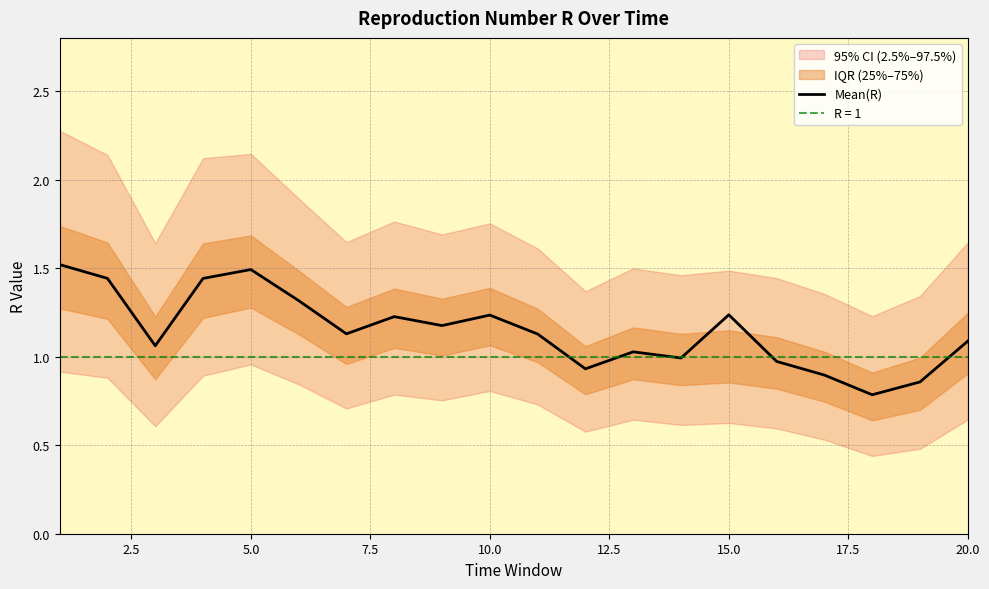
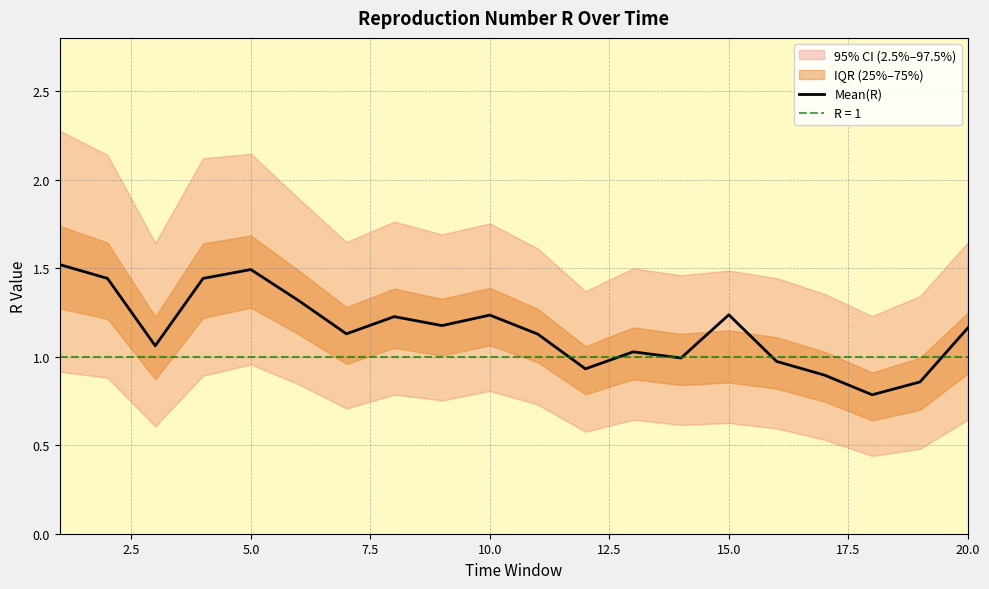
Mean(R), 20.0: 1.09 -> 1.16
